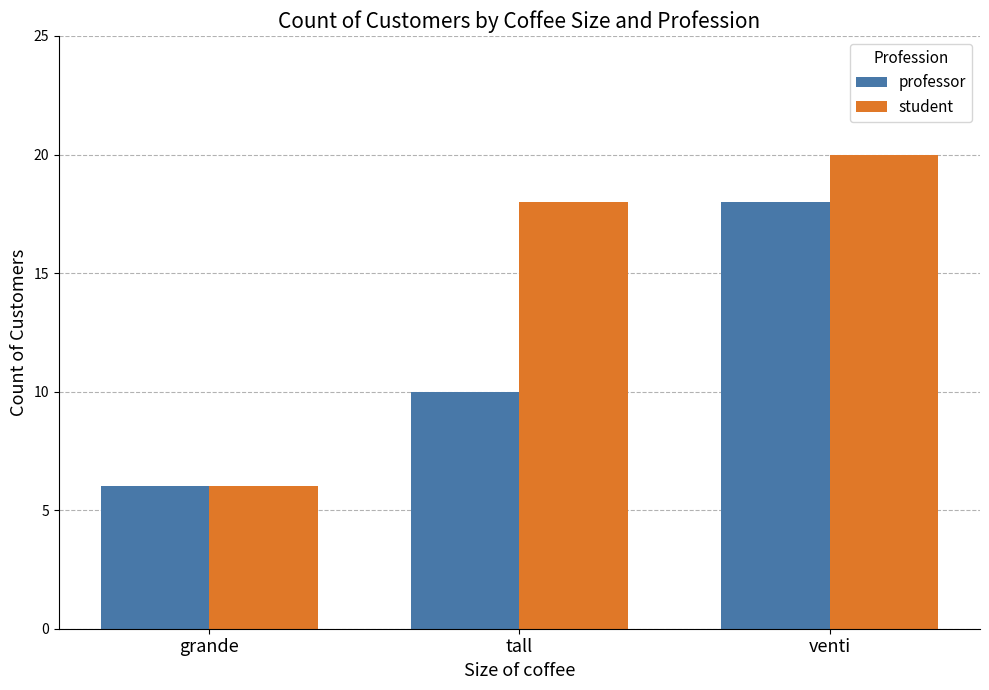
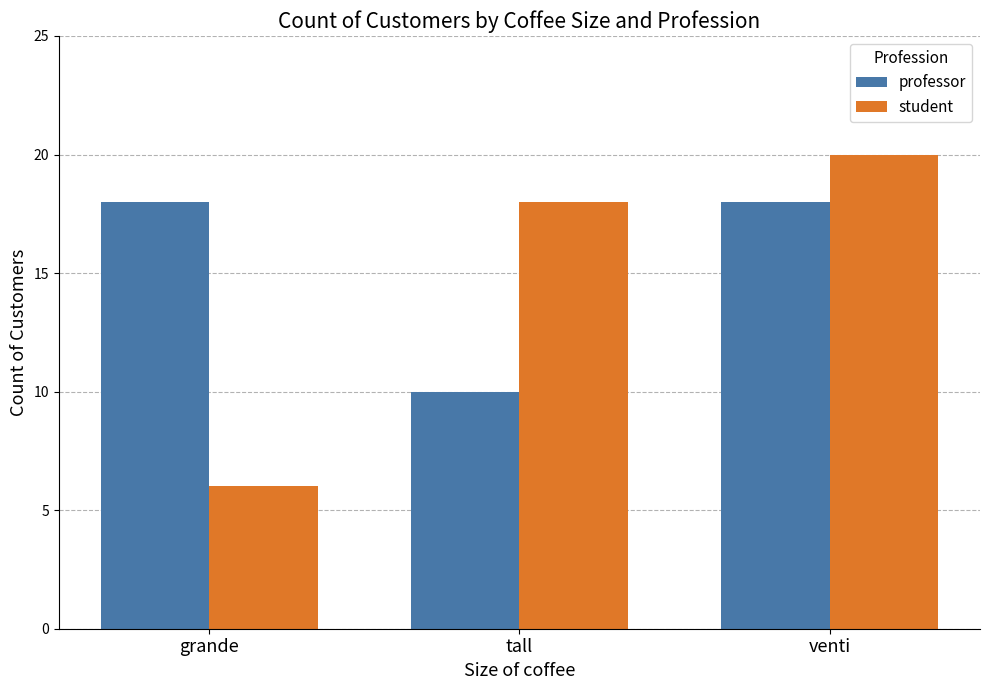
professor, grande: 6 -> 18
